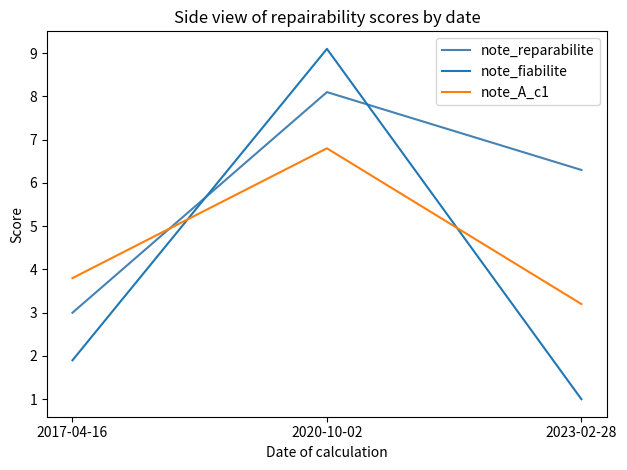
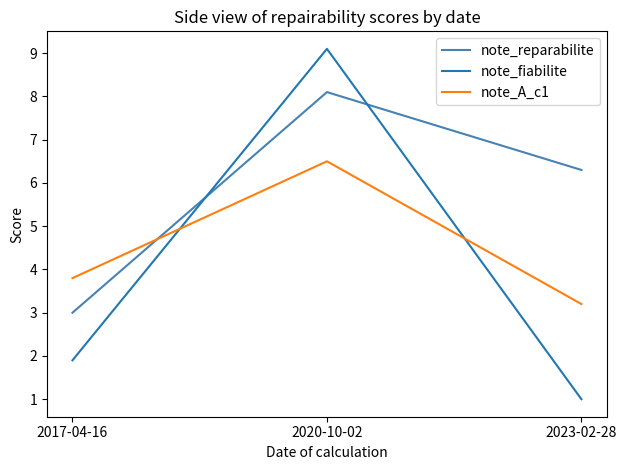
note_A_c1, 2020-10-02: 6.8 -> 6.5
